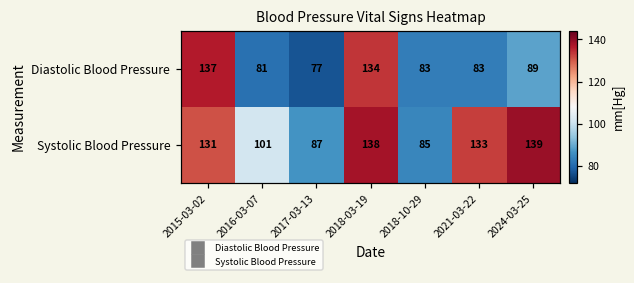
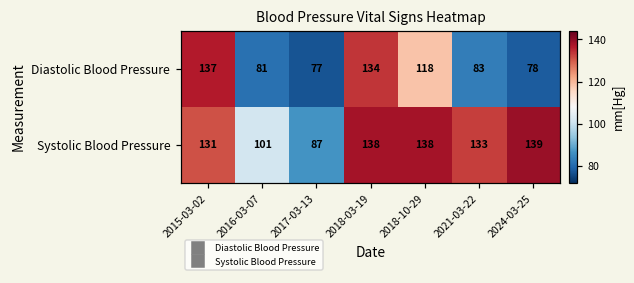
Diastolic Blood Pressure, 2018-10-29: 83 -> 118
Diastolic Blood Pressure, 2024-03-25: 89 -> 78
Systolic Blood Pressure, 2018-10-29: 85 -> 138
